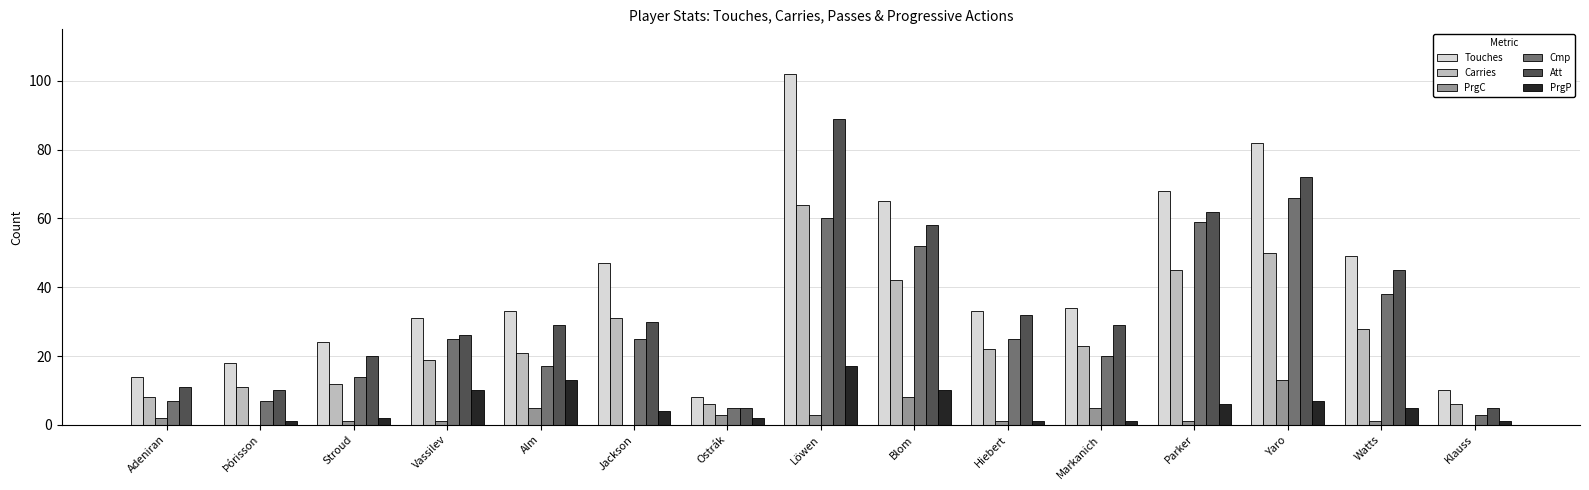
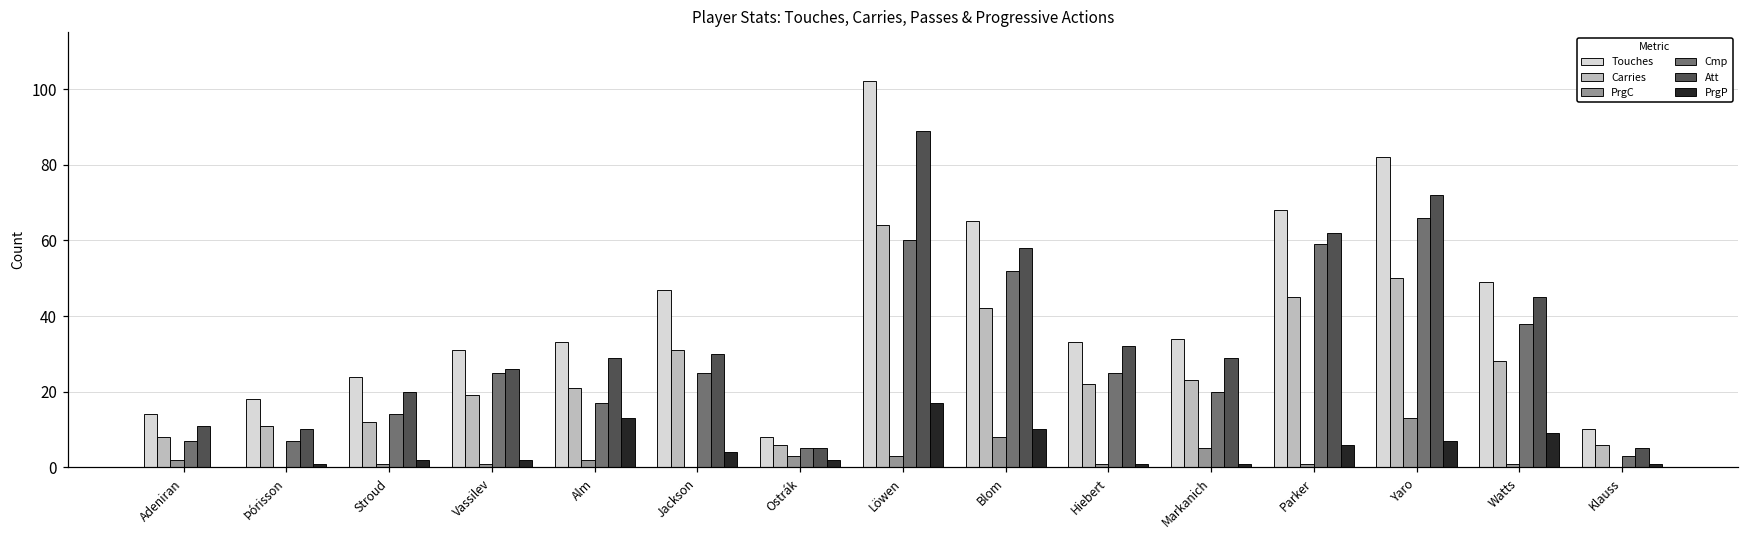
PrgP, Vassilev: 10 -> 2
PrgC, Alm: 5 -> 2
PrgP, Watts: 5 -> 9
